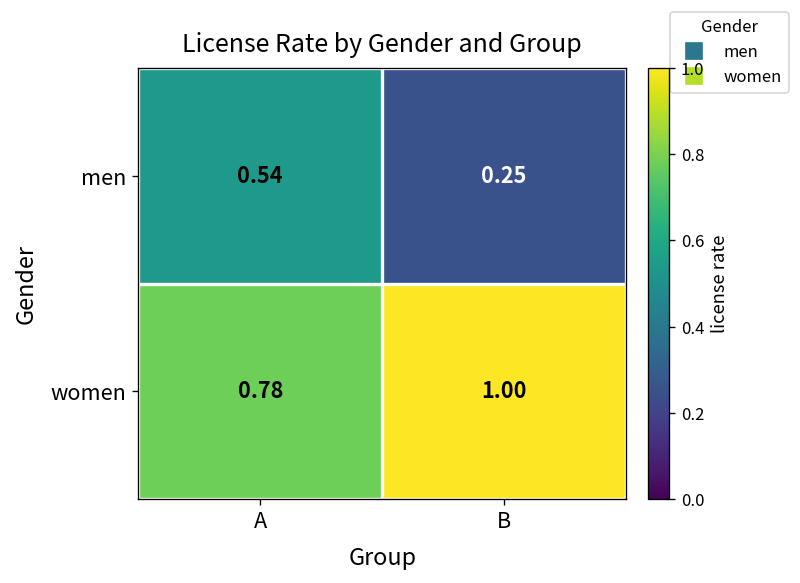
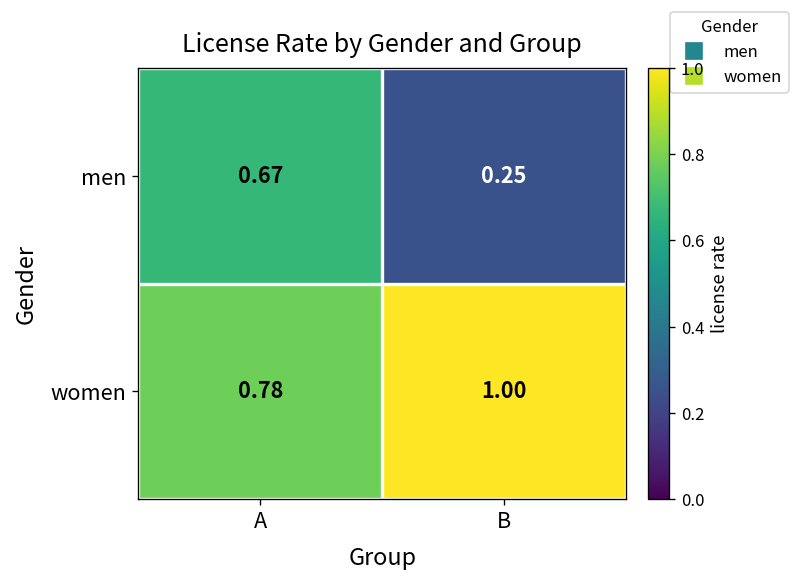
men, A: 0.54 -> 0.67
